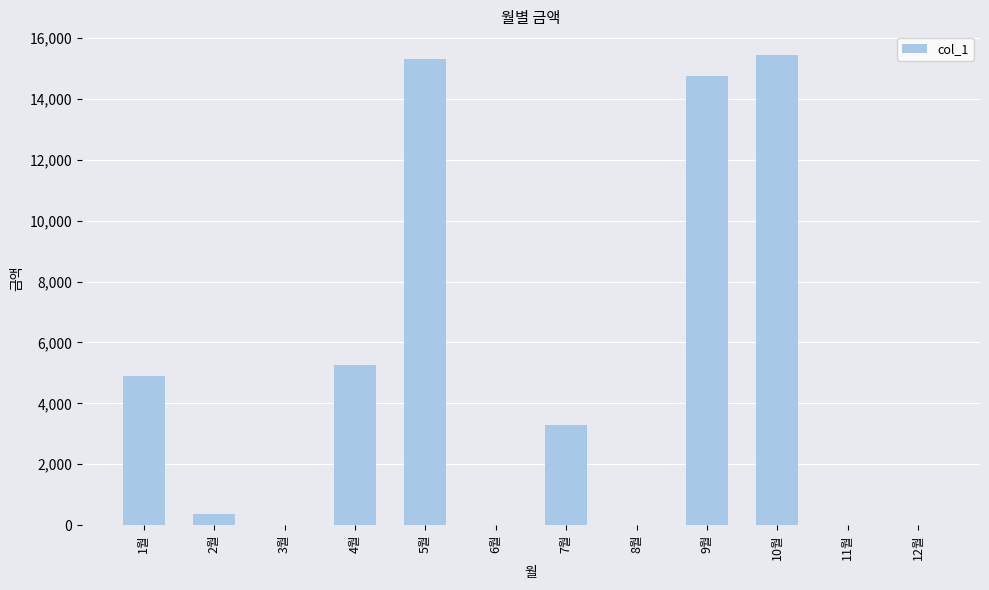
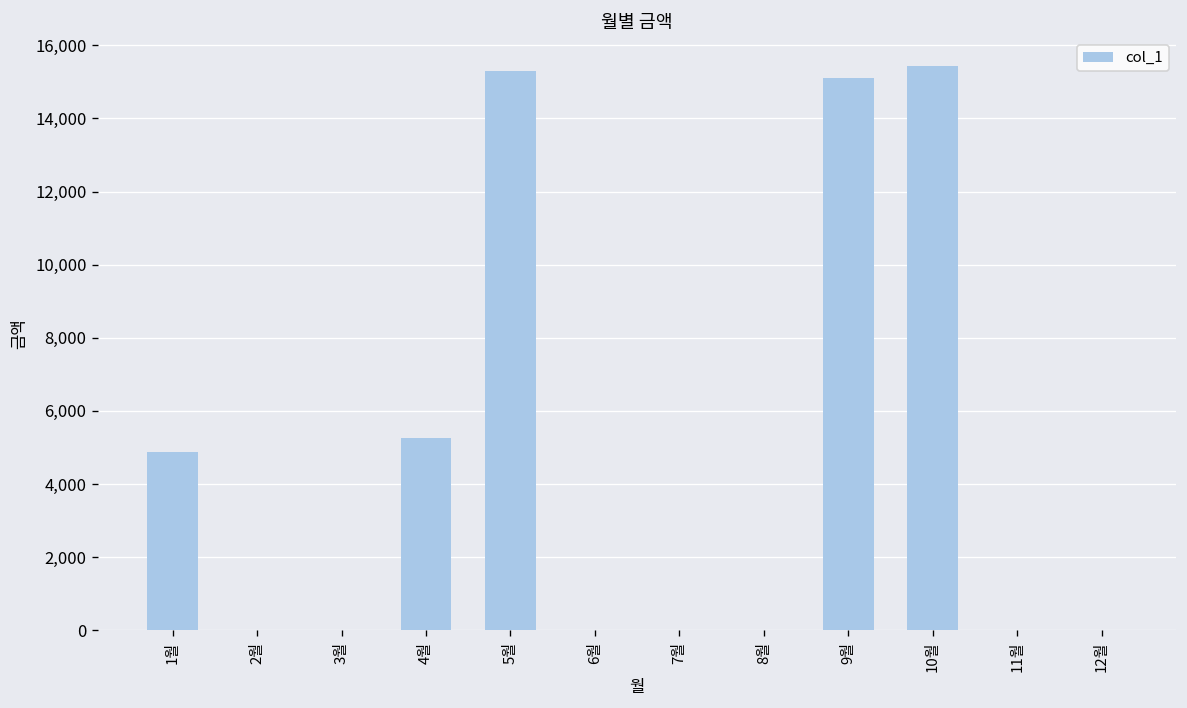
2월: 400 -> 0
7월: 3,300 -> 0
9월: 14,700 -> 15,100
